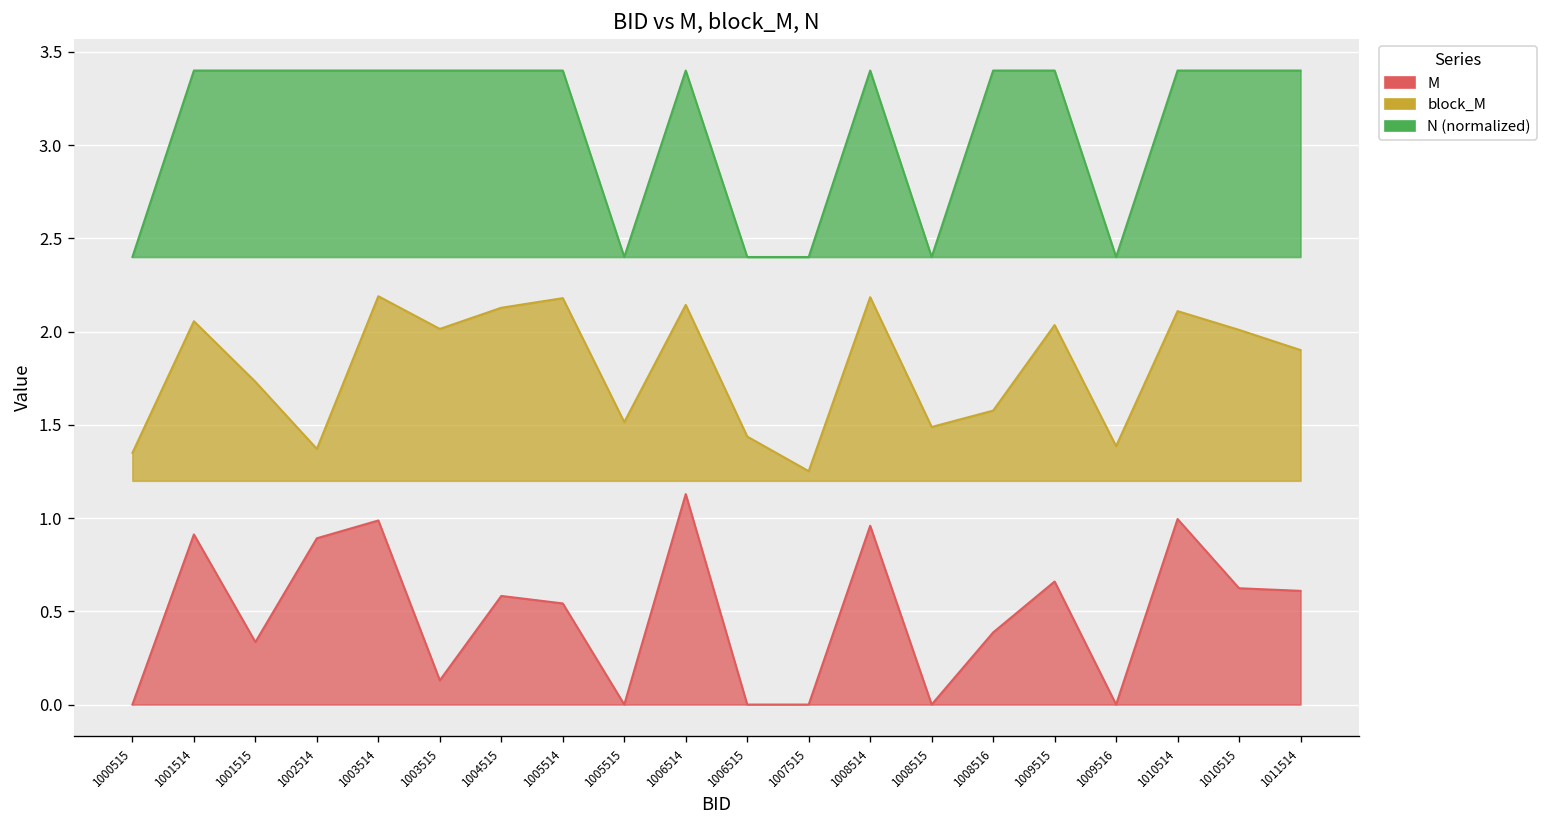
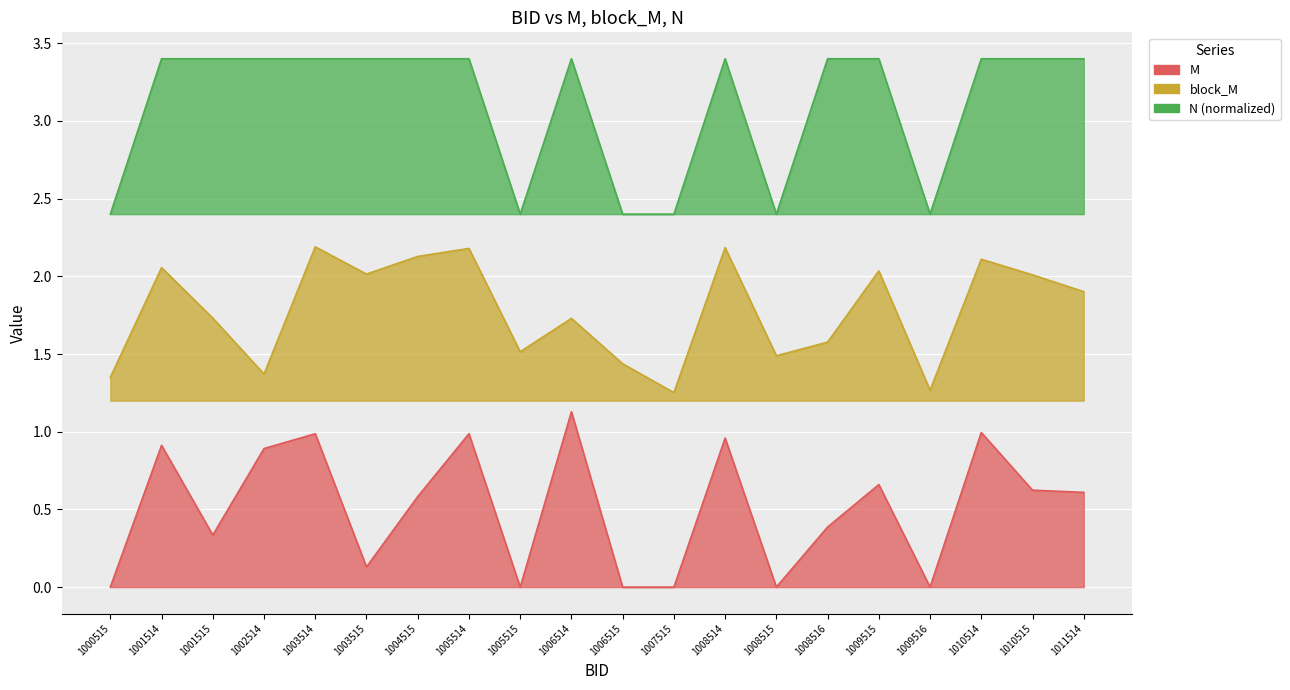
M, 1005514: 0.54 -> 0.99
block_M, 1006514: 2.14 -> 1.73
block_M, 1009516: 1.39 -> 1.27
